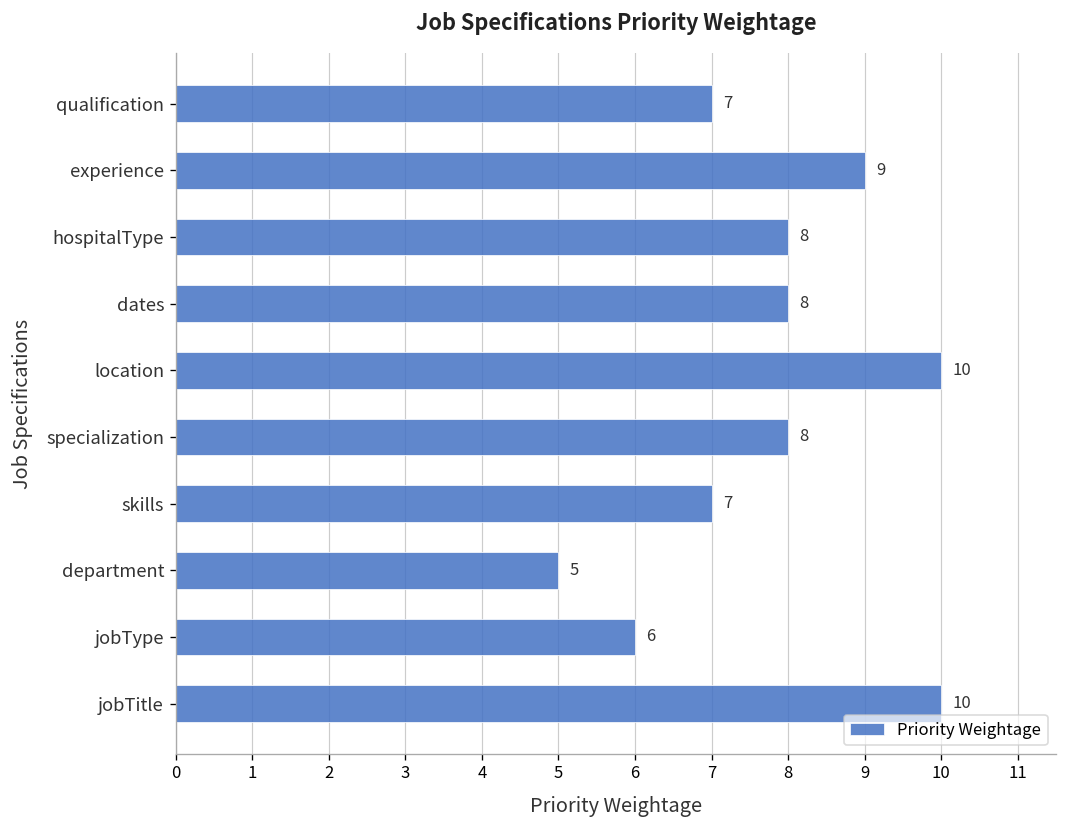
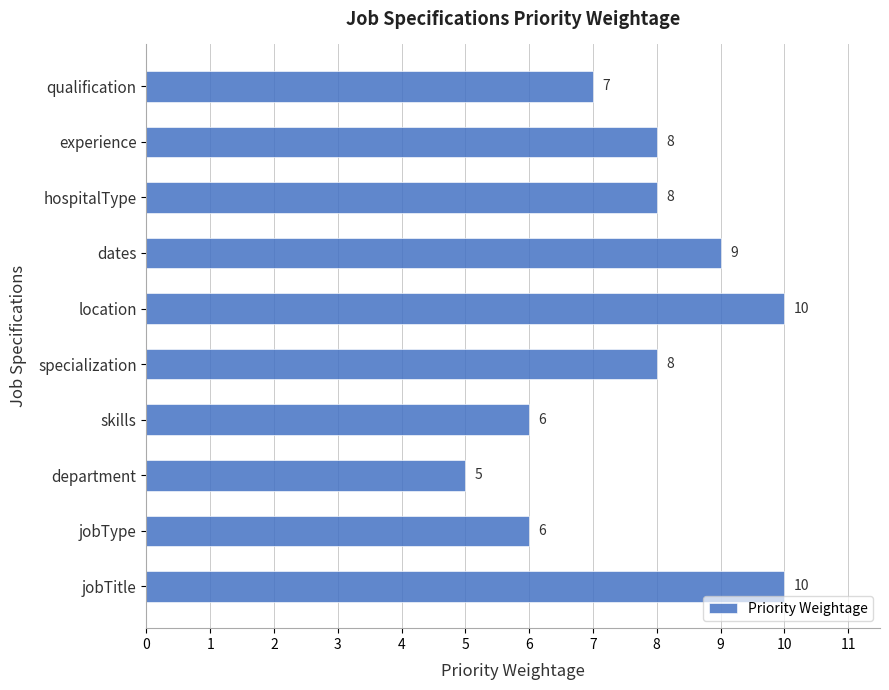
experience: 9 -> 8
dates: 8 -> 9
skills: 7 -> 6
